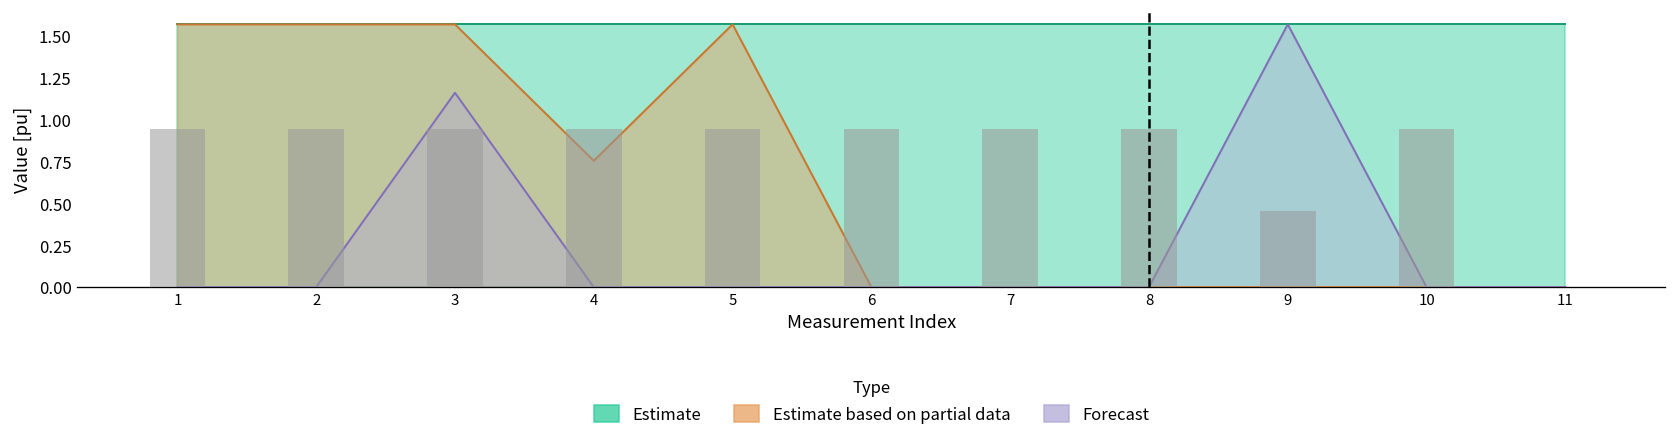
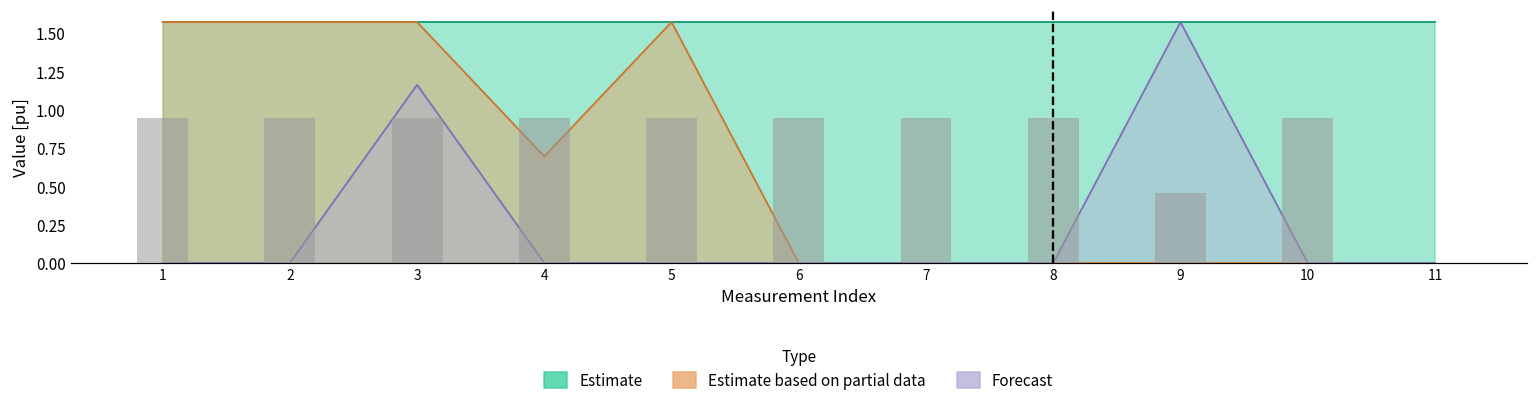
Estimate based on partial data, 4: 0.76 -> 0.69
